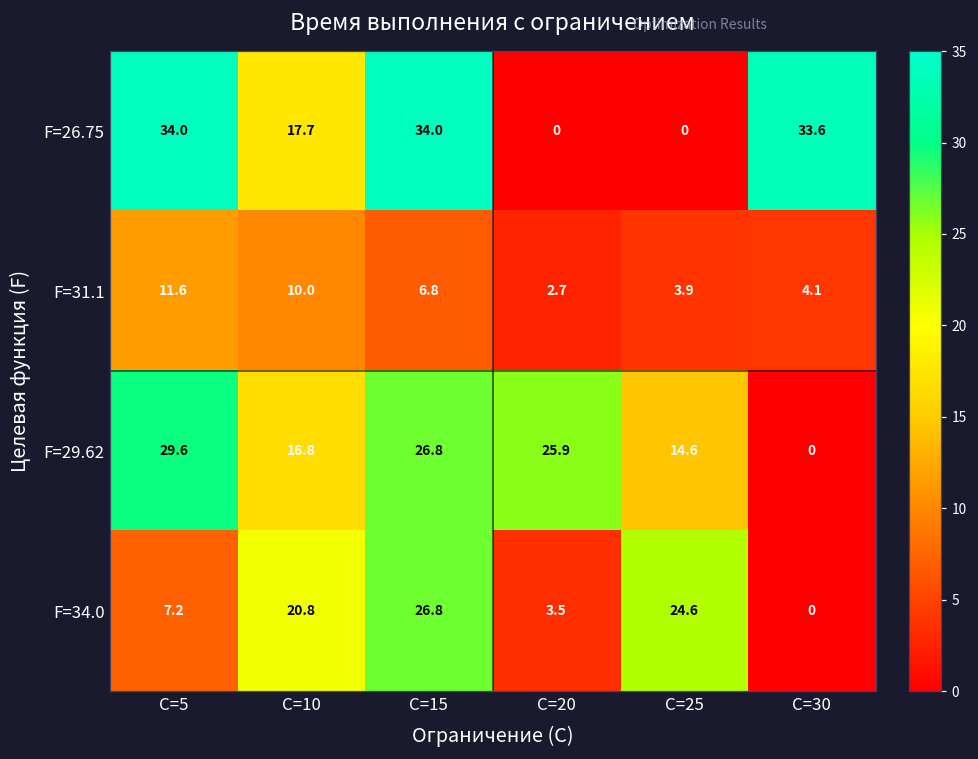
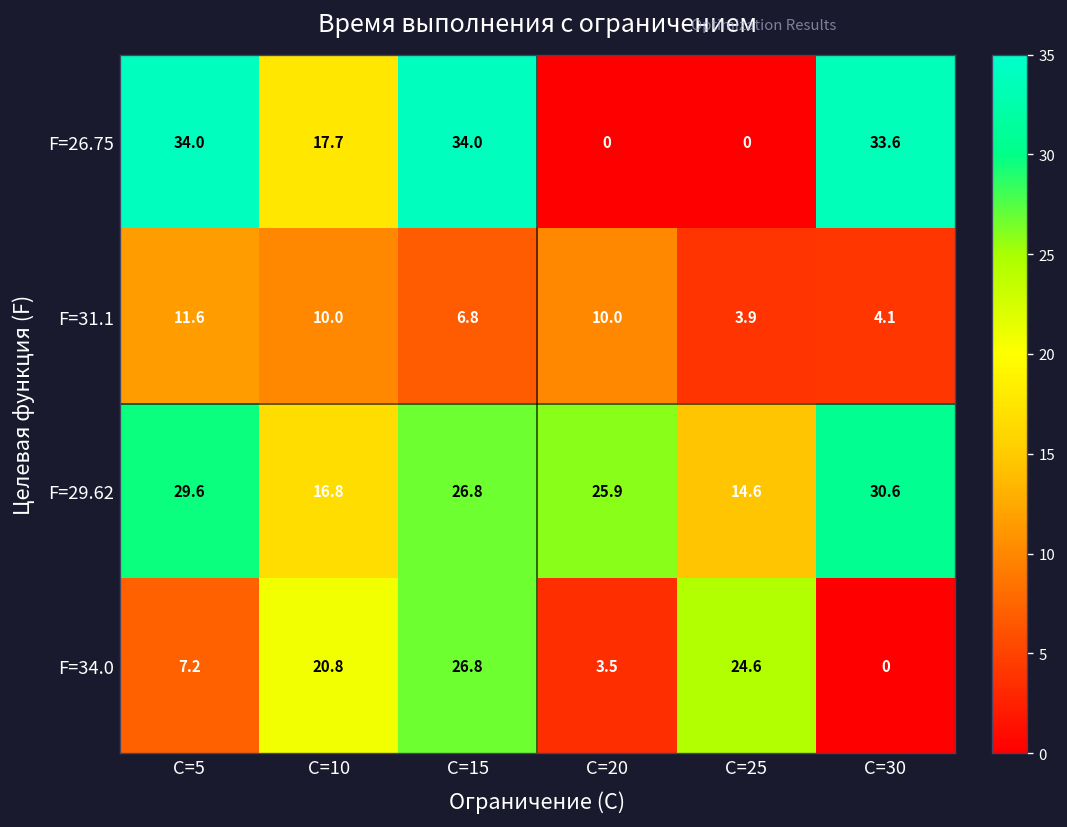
F=31.1, C=20: 2.7 -> 10.0
F=29.62, C=30: 0 -> 30.6
